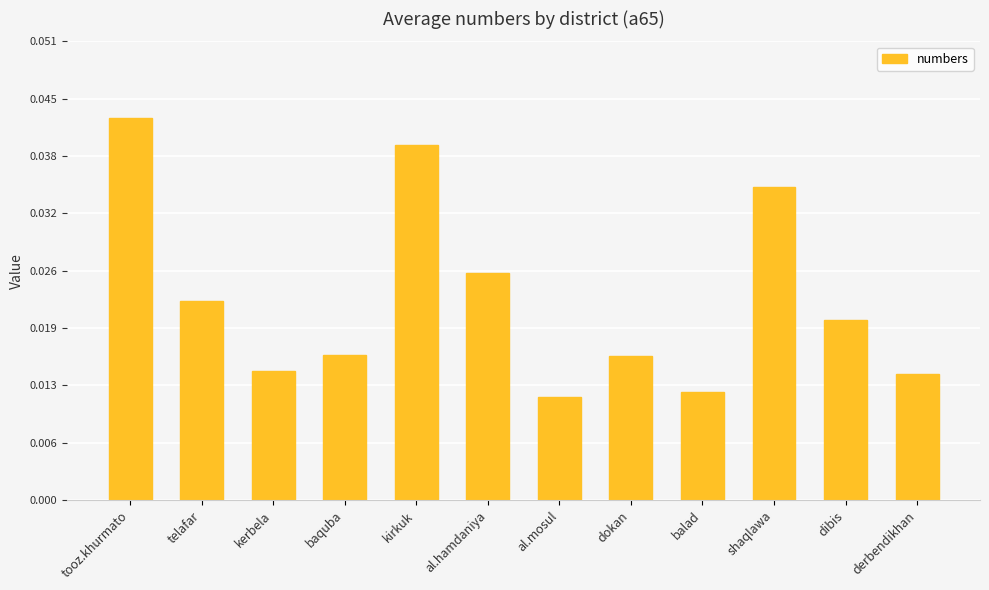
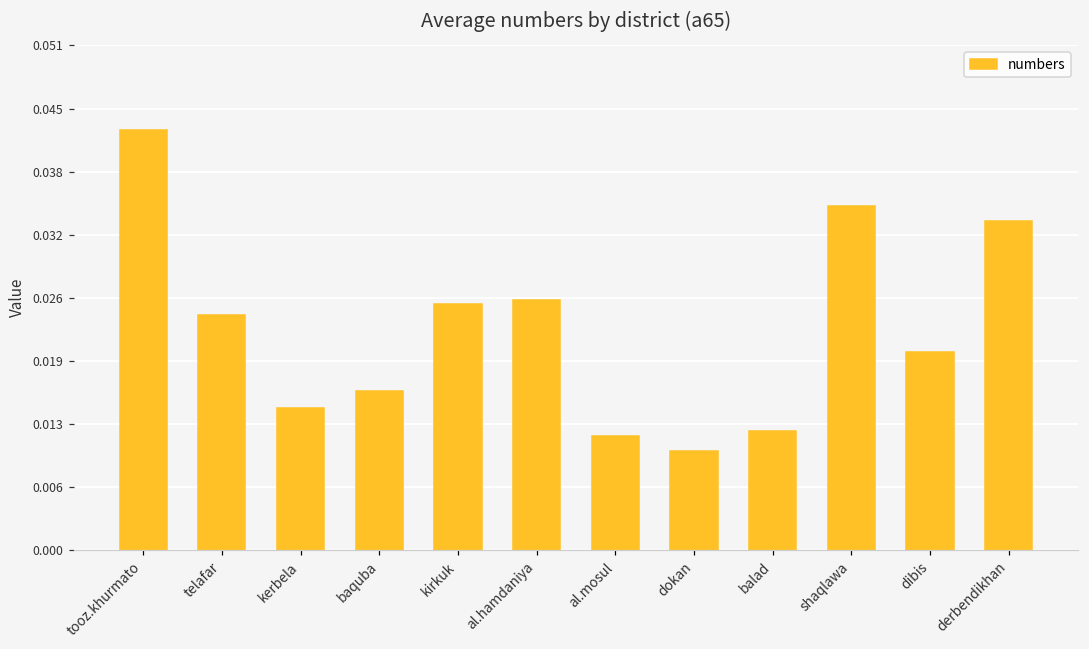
telafar: 0.022 -> 0.024
kirkuk: 0.040 -> 0.025
dokan: 0.016 -> 0.010
derbendikhan: 0.014 -> 0.033
